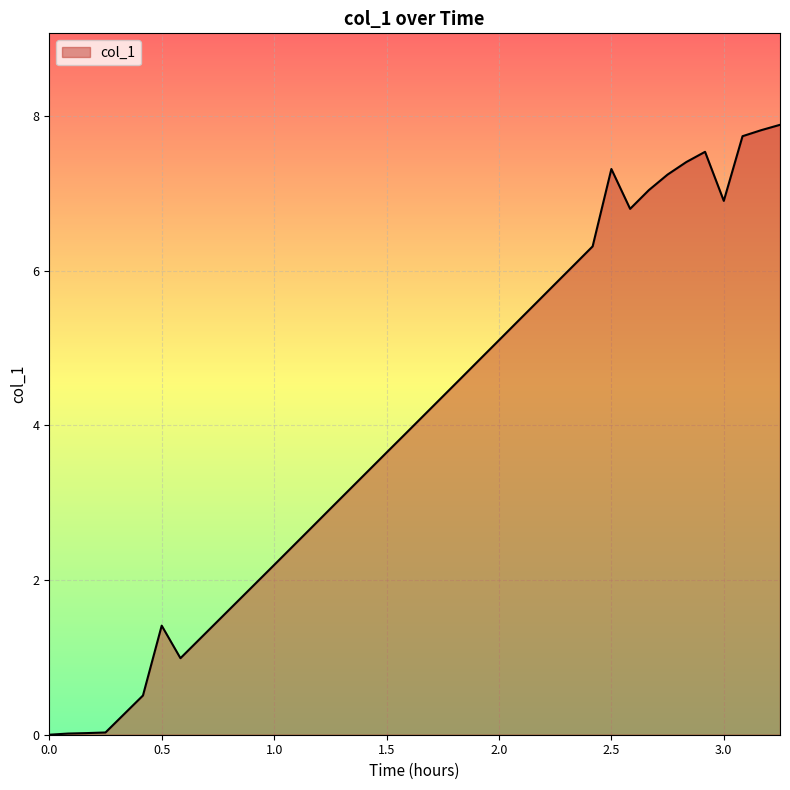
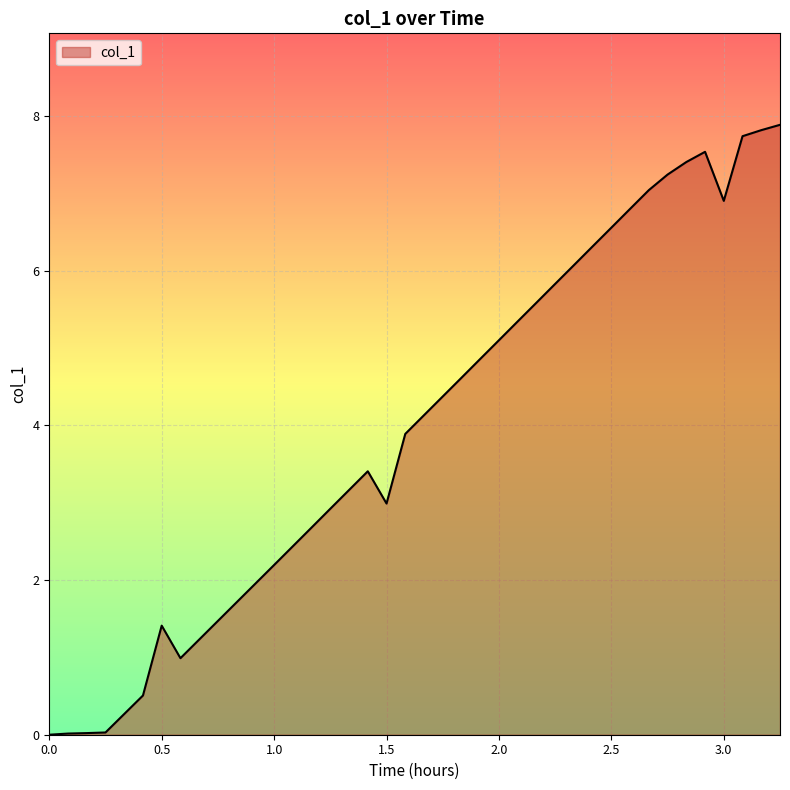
1.5: 3.6 -> 3.0
2.5: 7.3 -> 6.6
